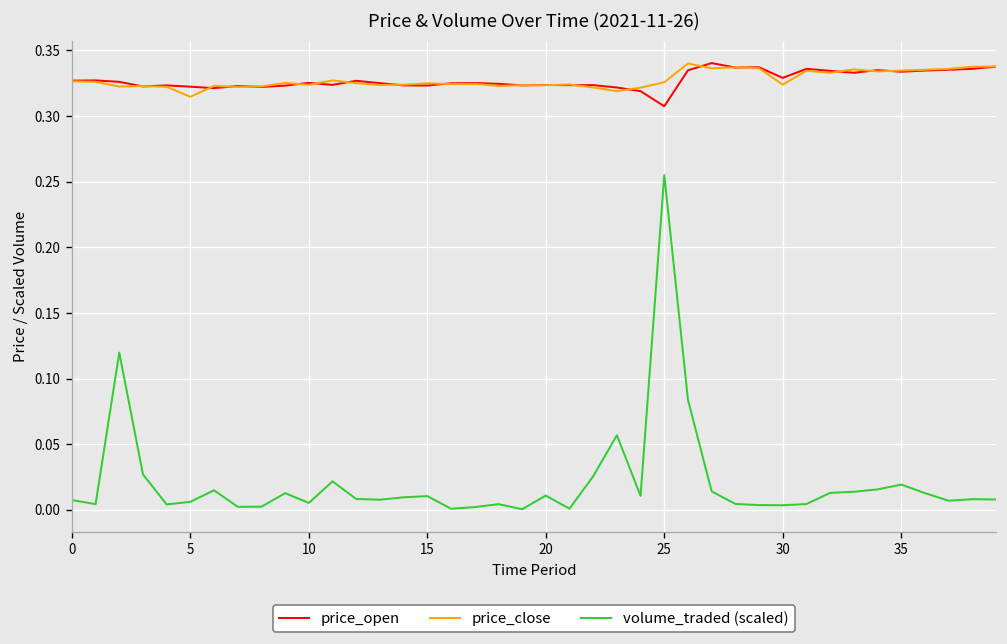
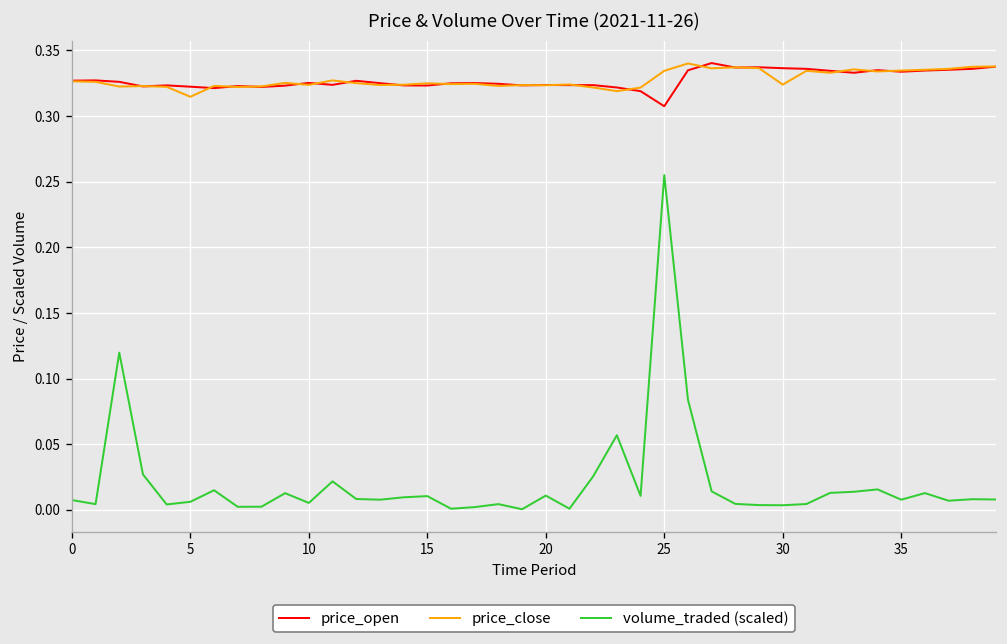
price_close, 25: 0.326 -> 0.335
price_open, 30: 0.329 -> 0.337
volume_traded (scaled), 35: 0.019 -> 0.008
